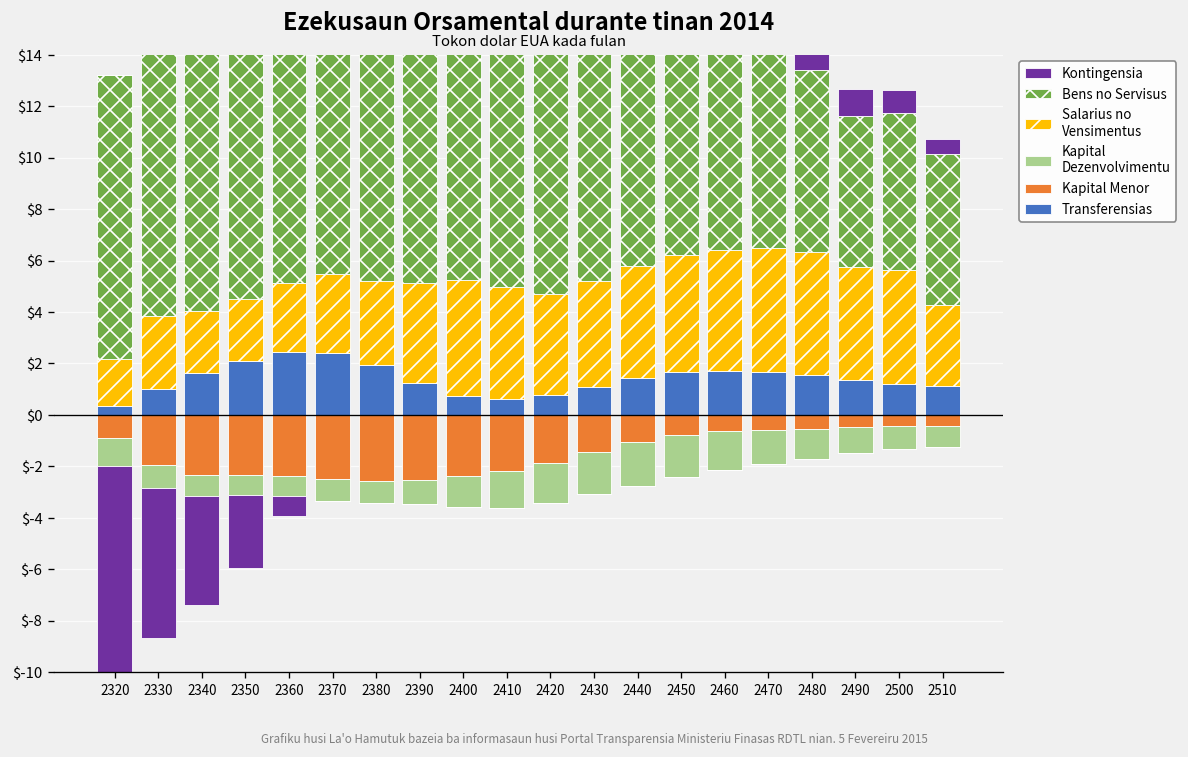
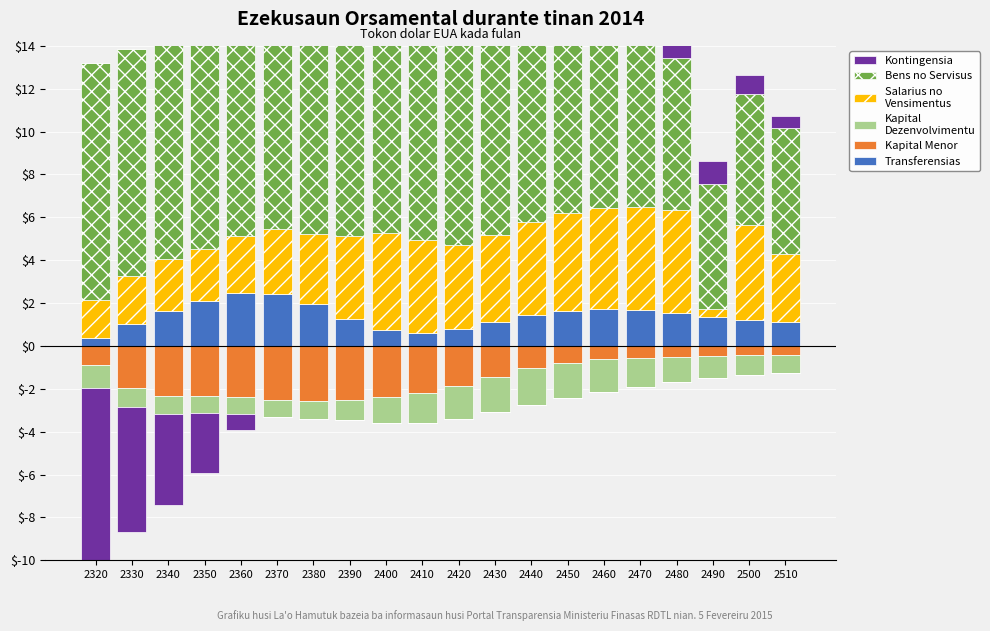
Salarius no Vensimentus, 2330: $2.8 -> $2.3
Salarius no Vensimentus, 2490: $4.4 -> $0.3
